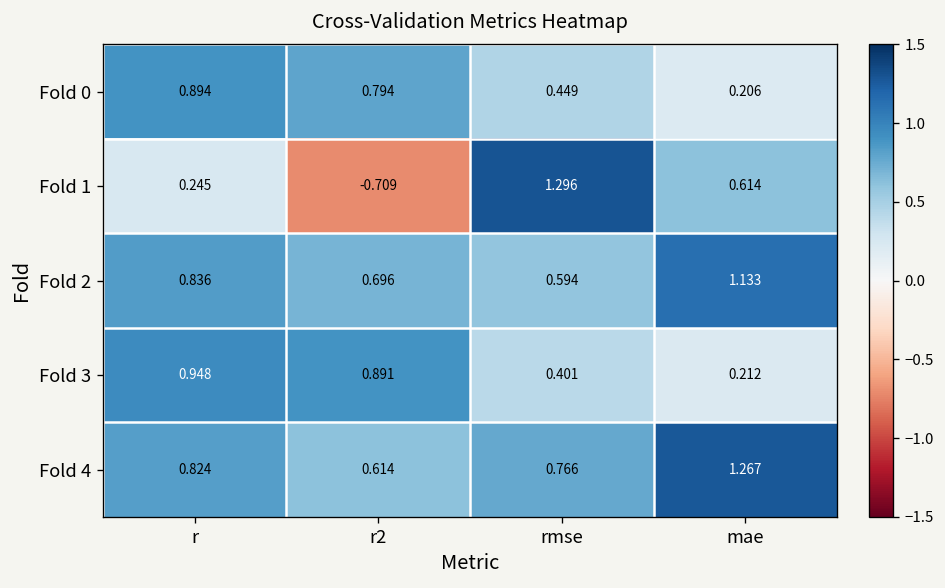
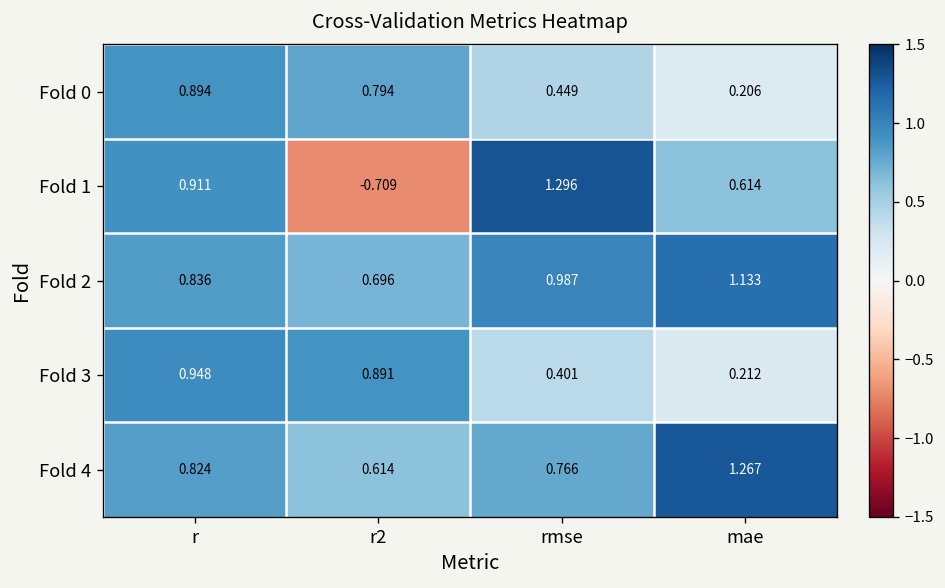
Fold 1, r: 0.245 -> 0.911
Fold 2, rmse: 0.594 -> 0.987
